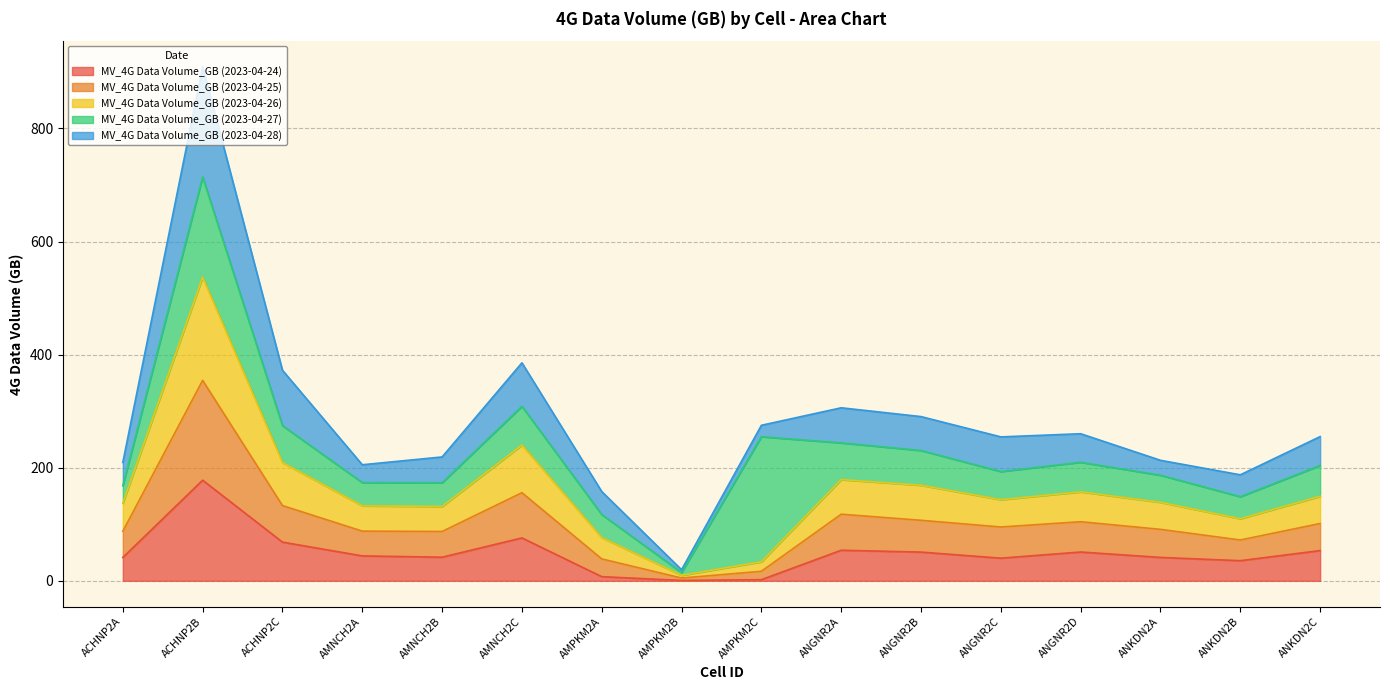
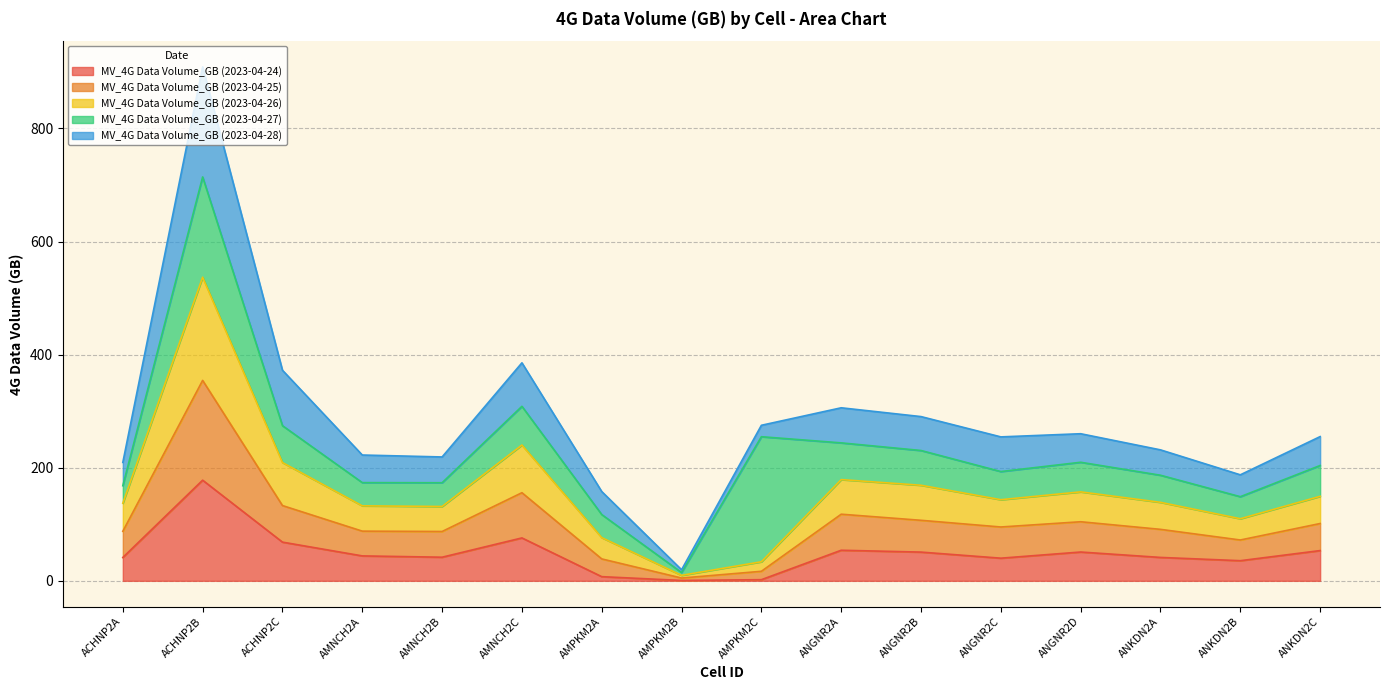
MV_4G Data Volume_GB (2023-04-28), AMNCH2A: 30 -> 50
MV_4G Data Volume_GB (2023-04-28), ANKDN2A: 30 -> 40
